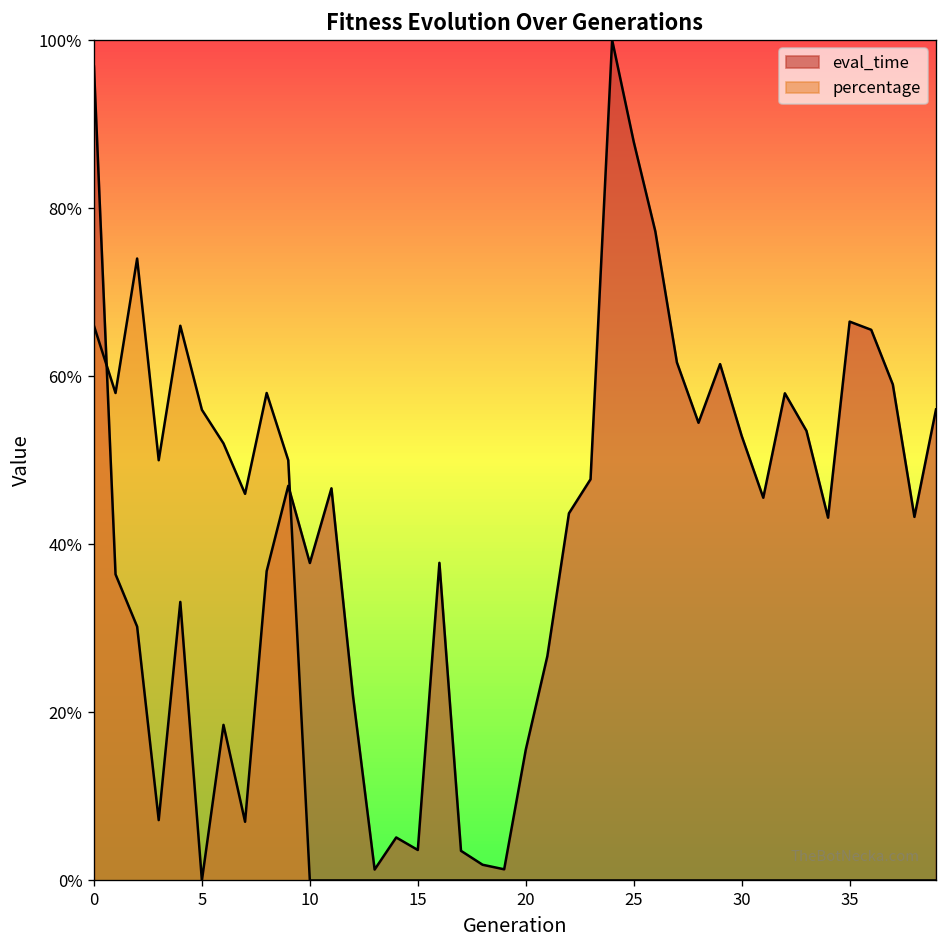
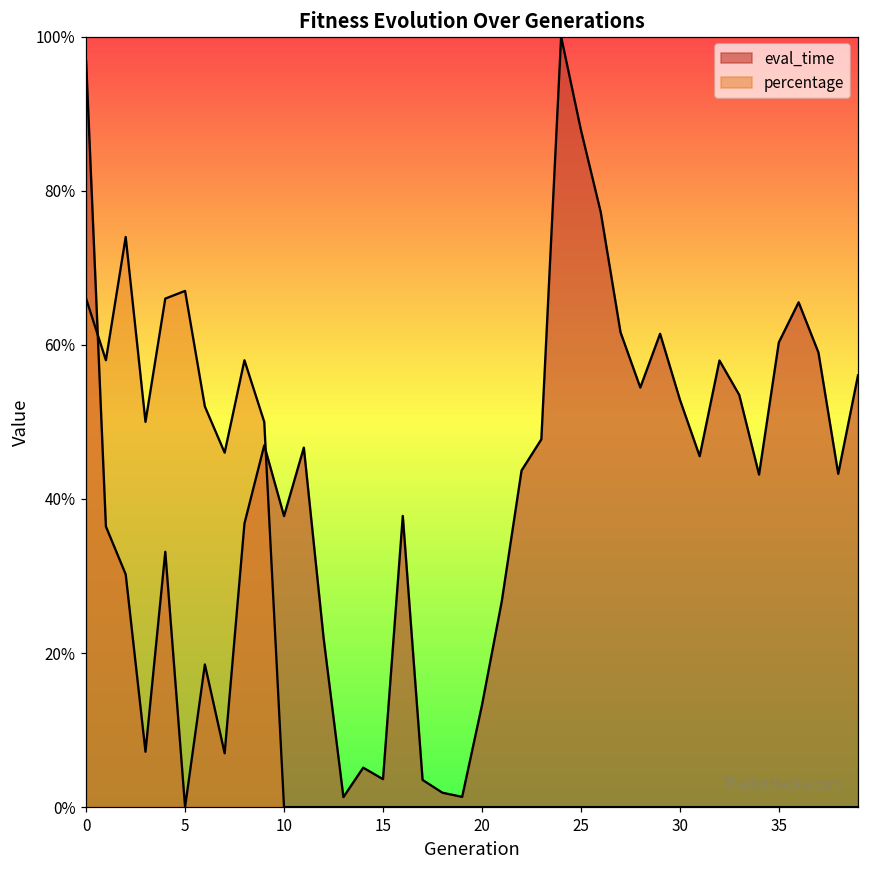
percentage, 5: 56% -> 67%
eval_time, 20: 16% -> 13%
eval_time, 35: 66% -> 60%
